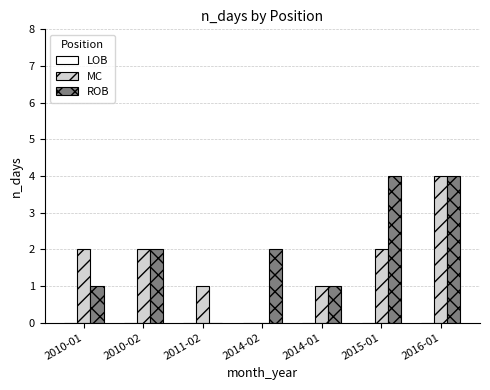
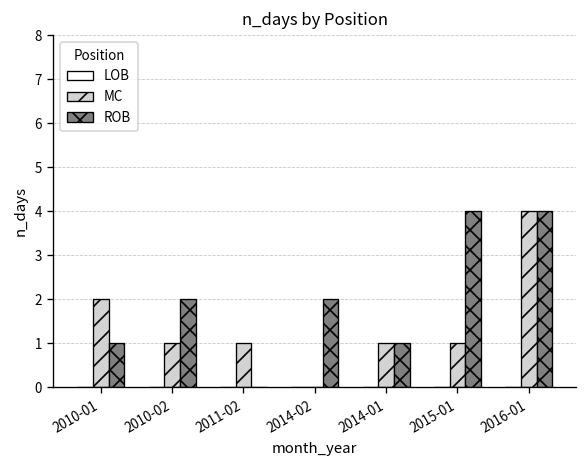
MC, 2010-02: 2 -> 1
MC, 2015-01: 2 -> 1
